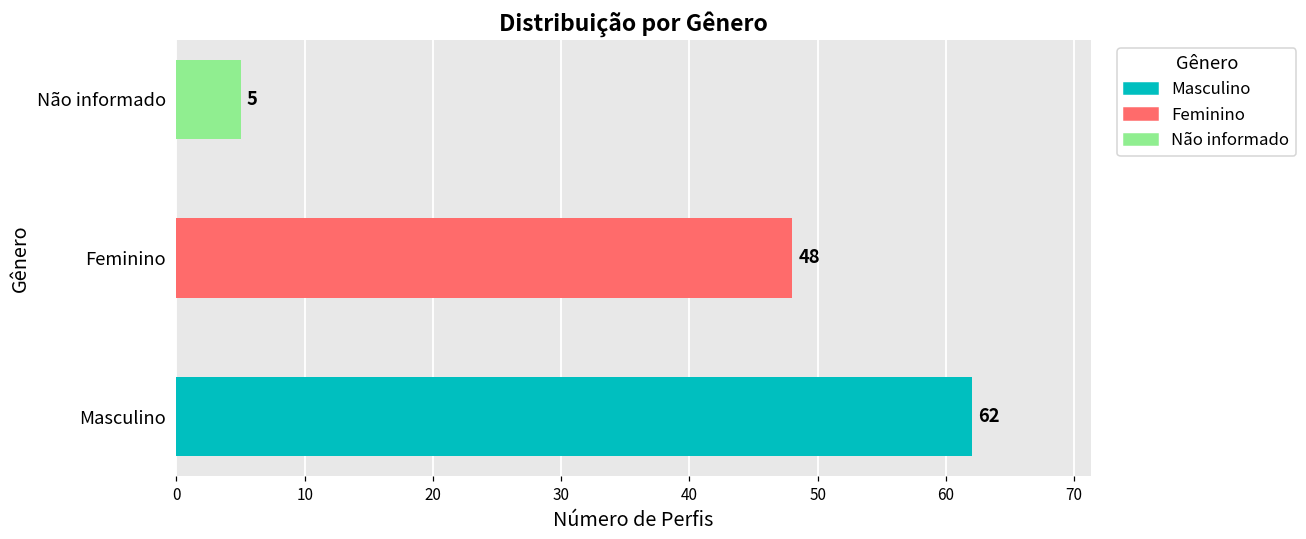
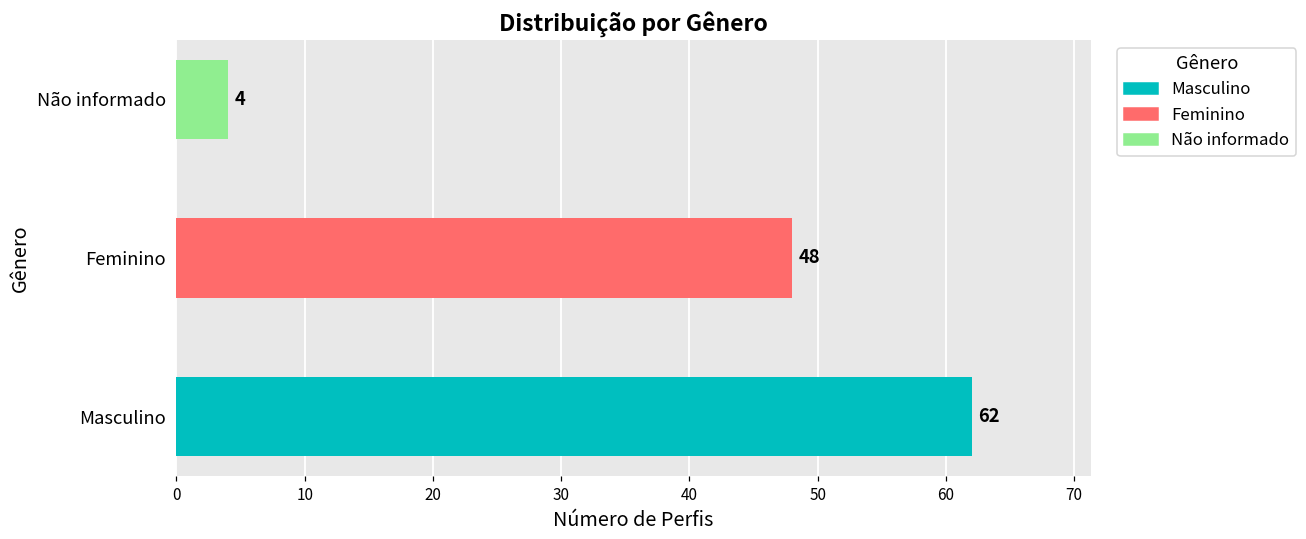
Não informado: 5 -> 4
